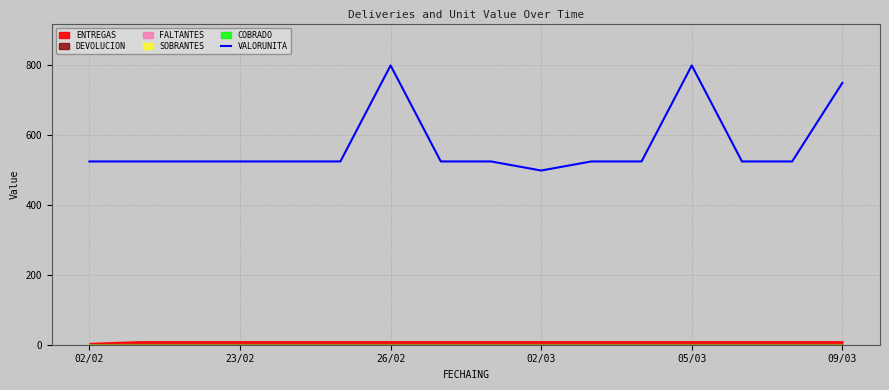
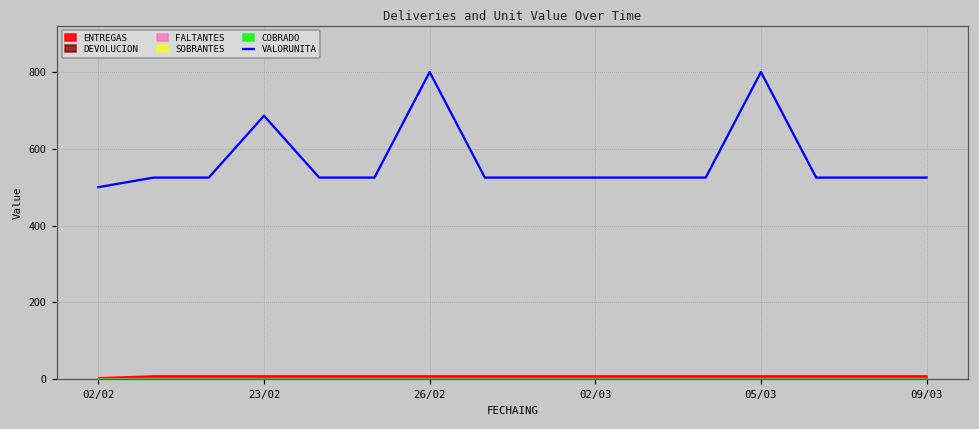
VALORUNITA, 02/02: 530 -> 500
VALORUNITA, 23/02: 530 -> 690
VALORUNITA, 02/03: 500 -> 530
VALORUNITA, 09/03: 750 -> 530
